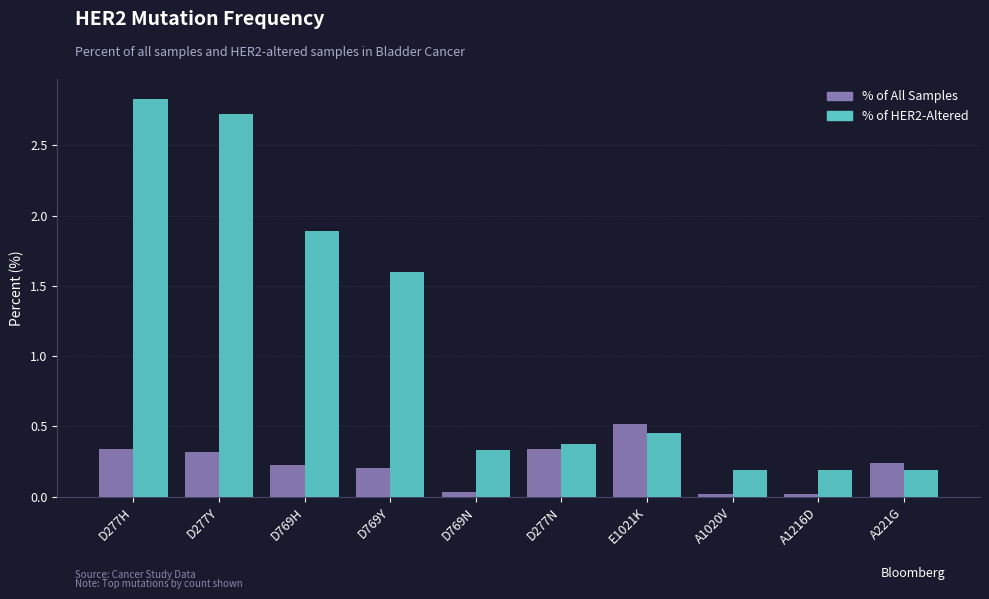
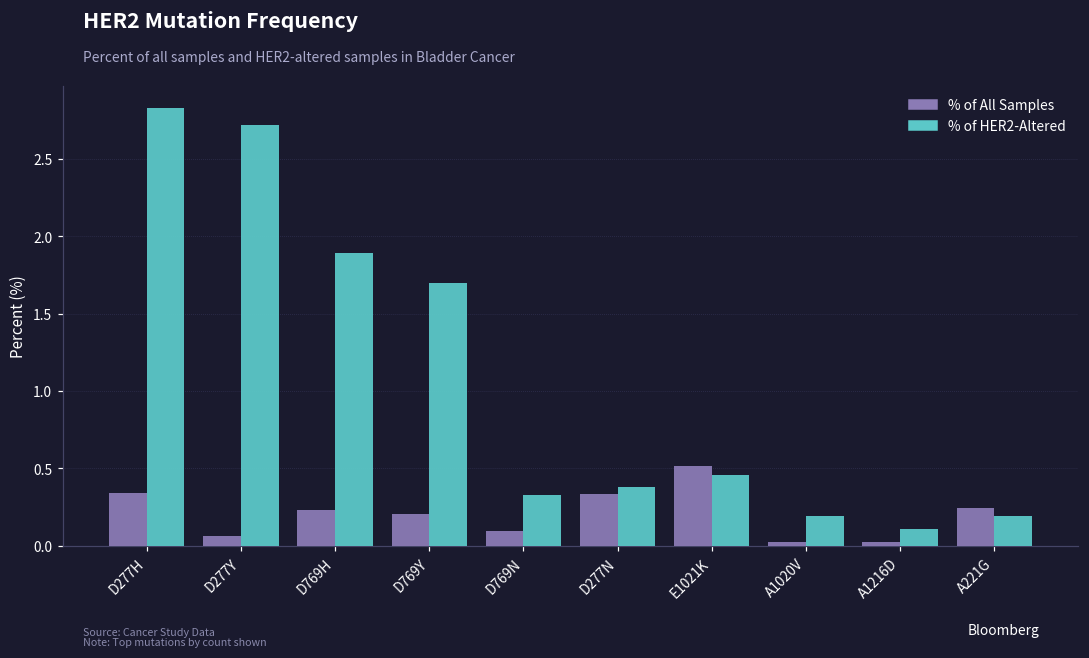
% of All Samples, D277Y: 0.32 -> 0.06
% of HER2-Altered, D769Y: 1.6 -> 1.7
% of All Samples, D769N: 0.03 -> 0.09
% of HER2-Altered, A1216D: 0.19 -> 0.11
